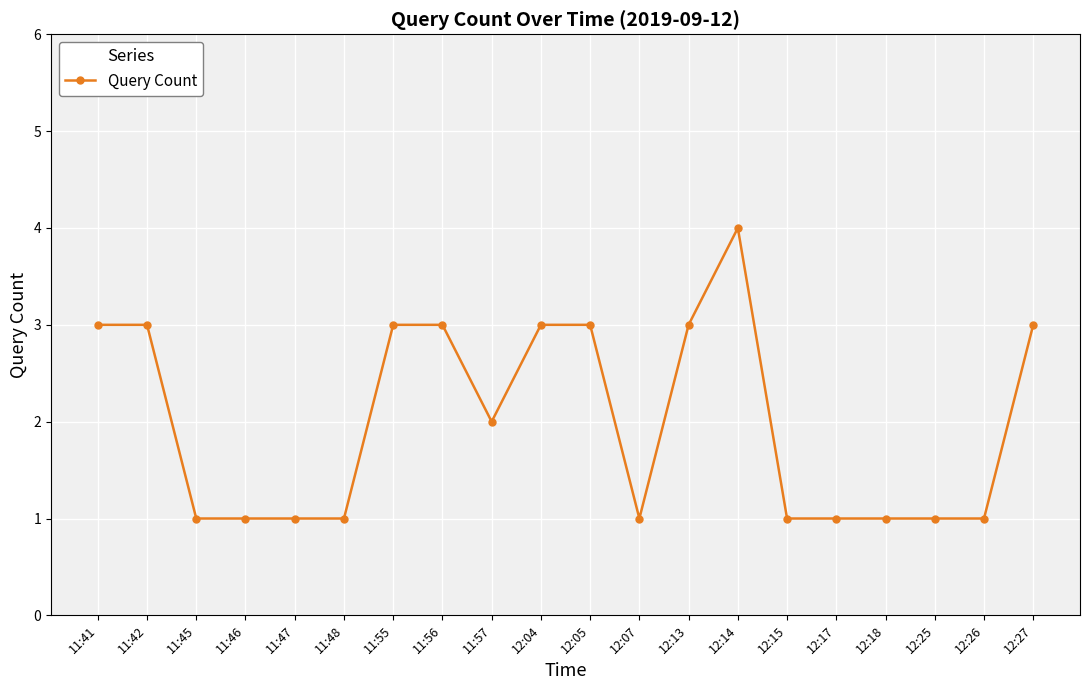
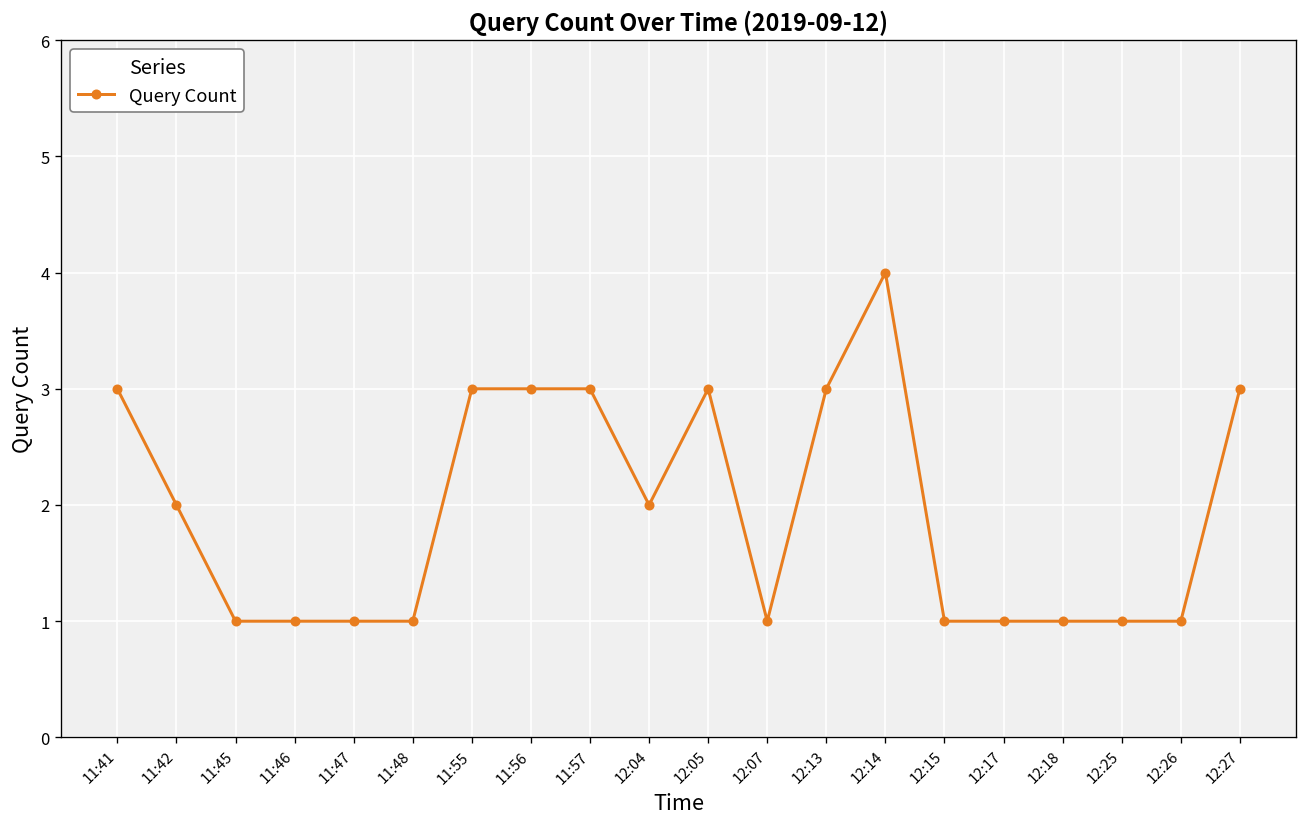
11:42: 3 -> 2
11:57: 2 -> 3
12:04: 3 -> 2
